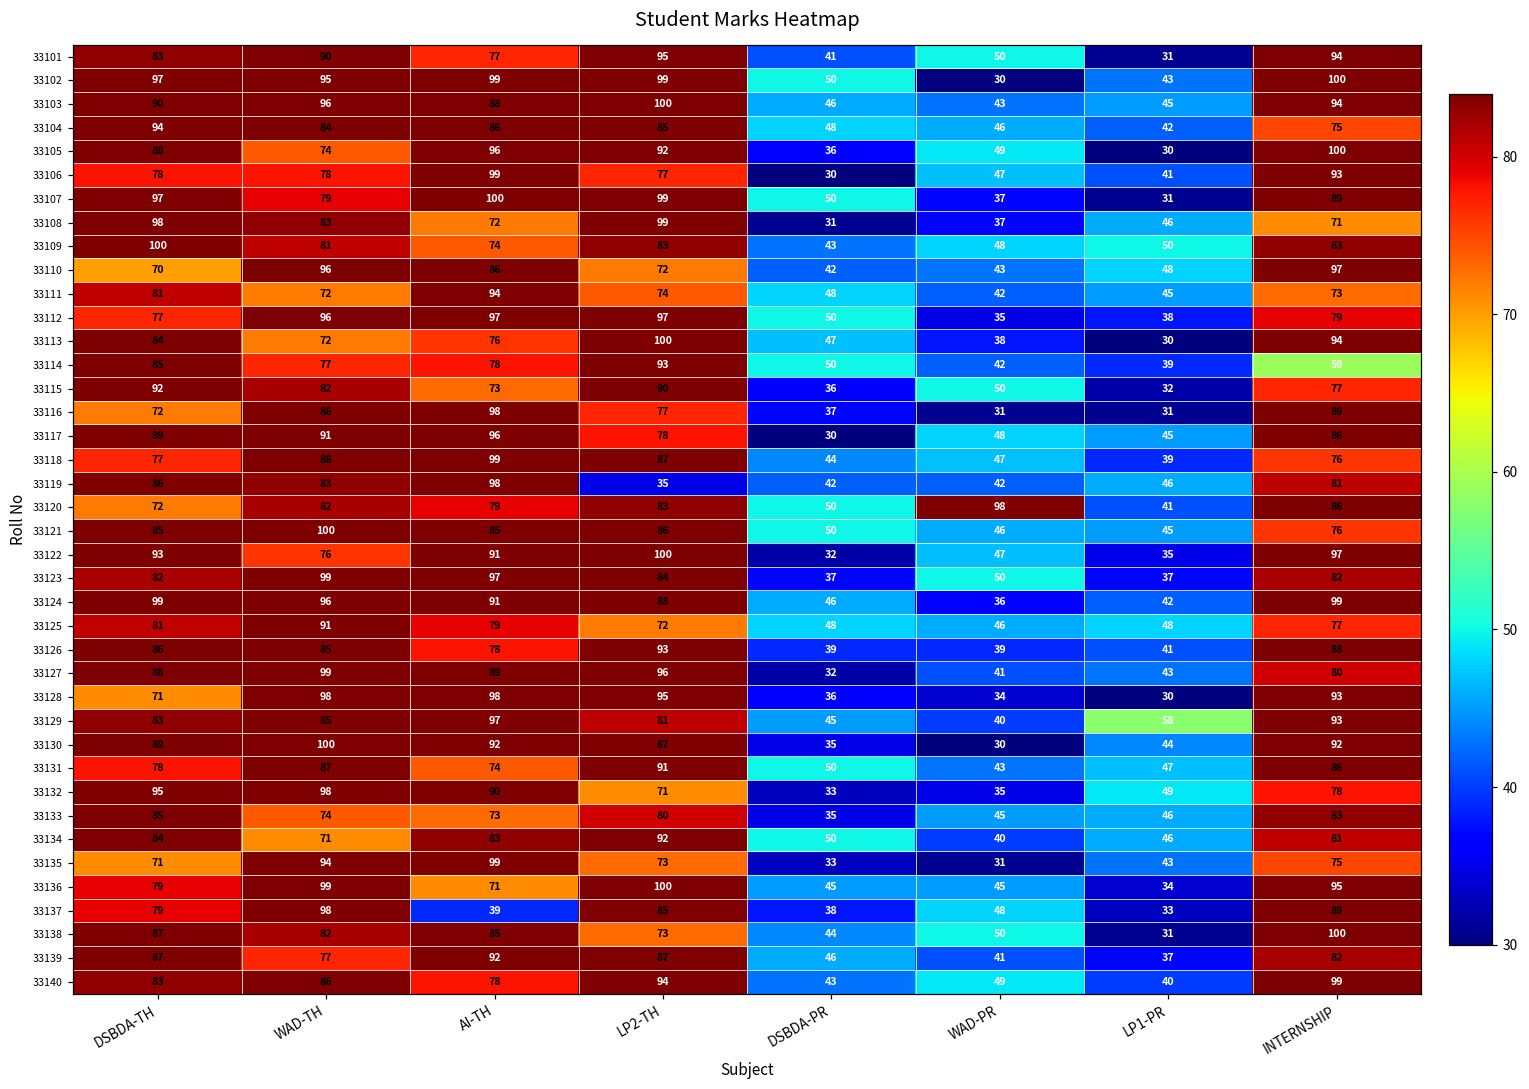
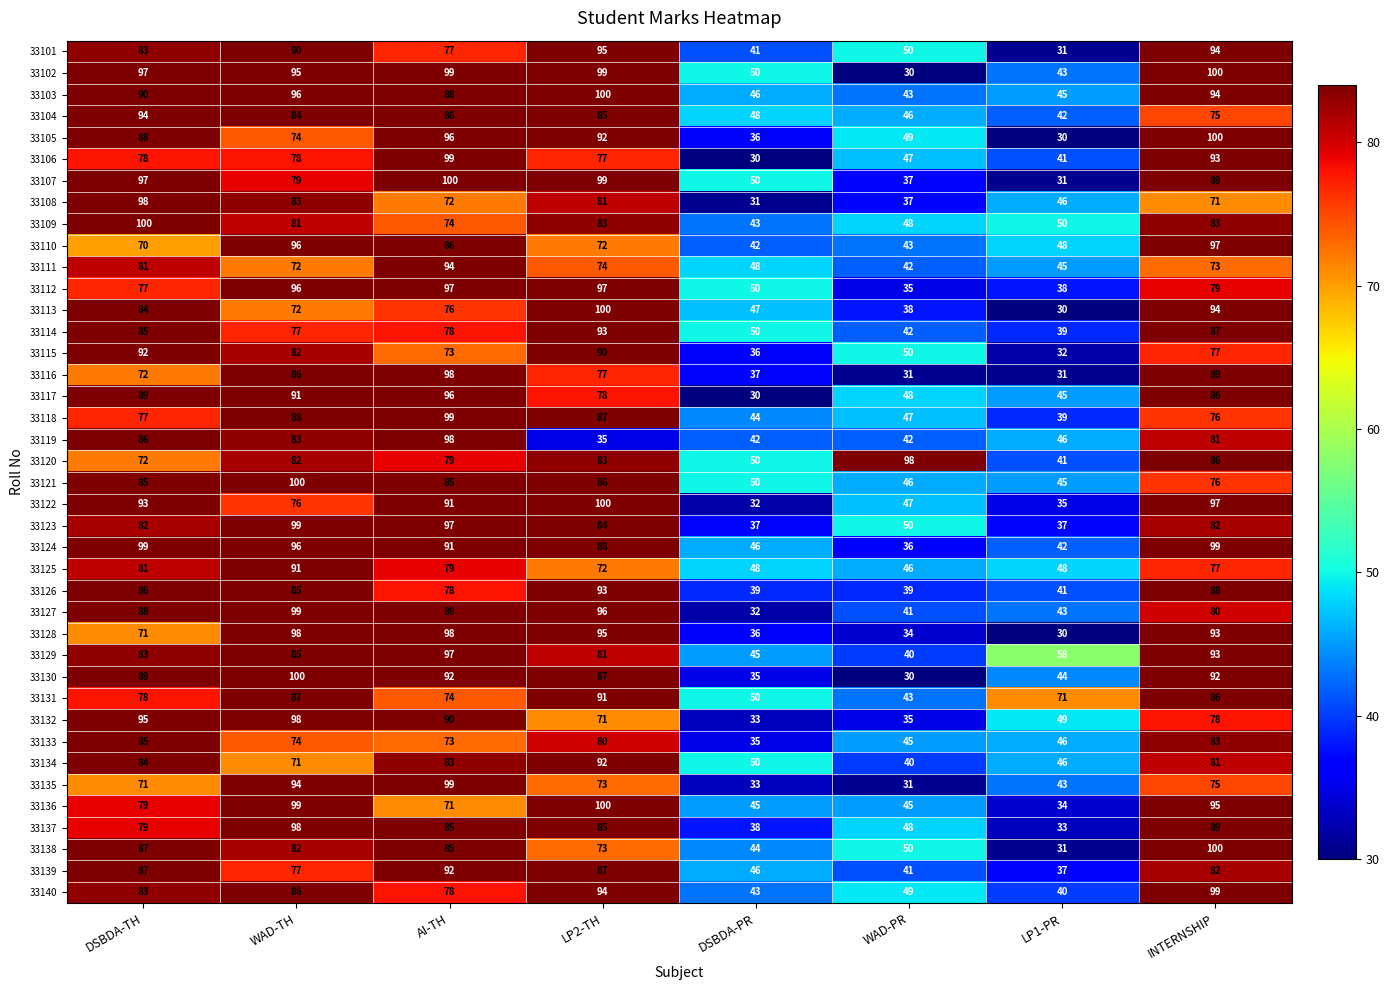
33108, LP2-TH: 99 -> 81
33114, INTERNSHIP: 59 -> 87
33131, LP1-PR: 47 -> 71
33137, AI-TH: 39 -> 85
